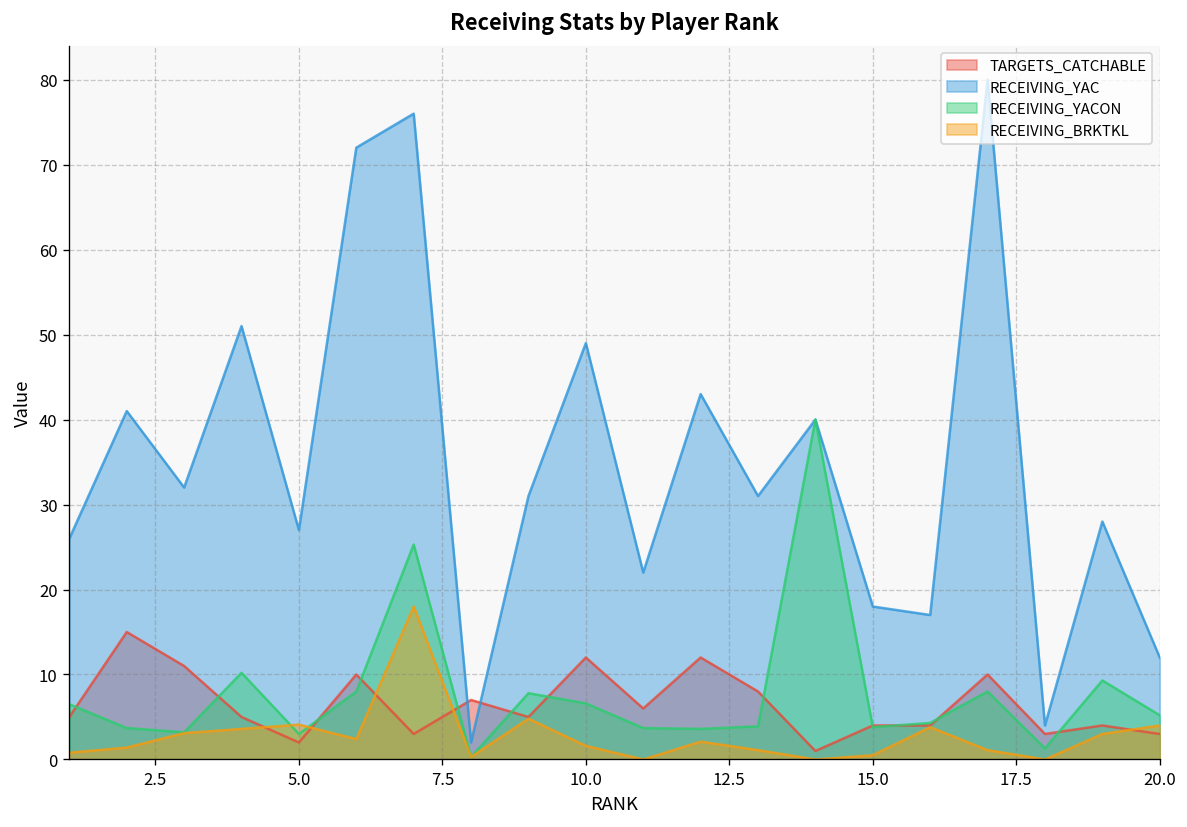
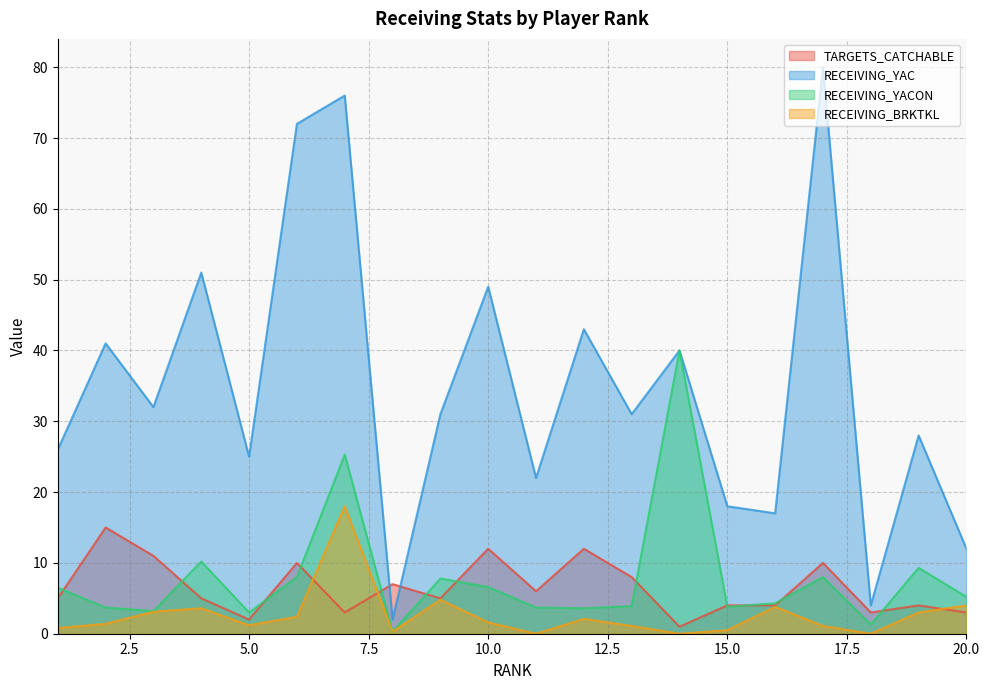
RECEIVING_YAC, 5.0: 27 -> 25
RECEIVING_BRKTKL, 5.0: 4 -> 1
